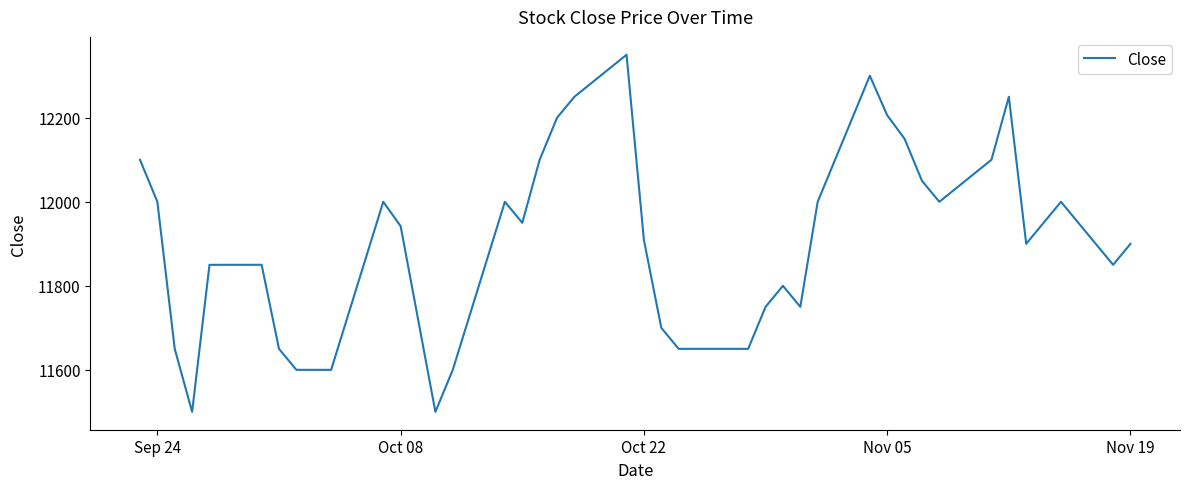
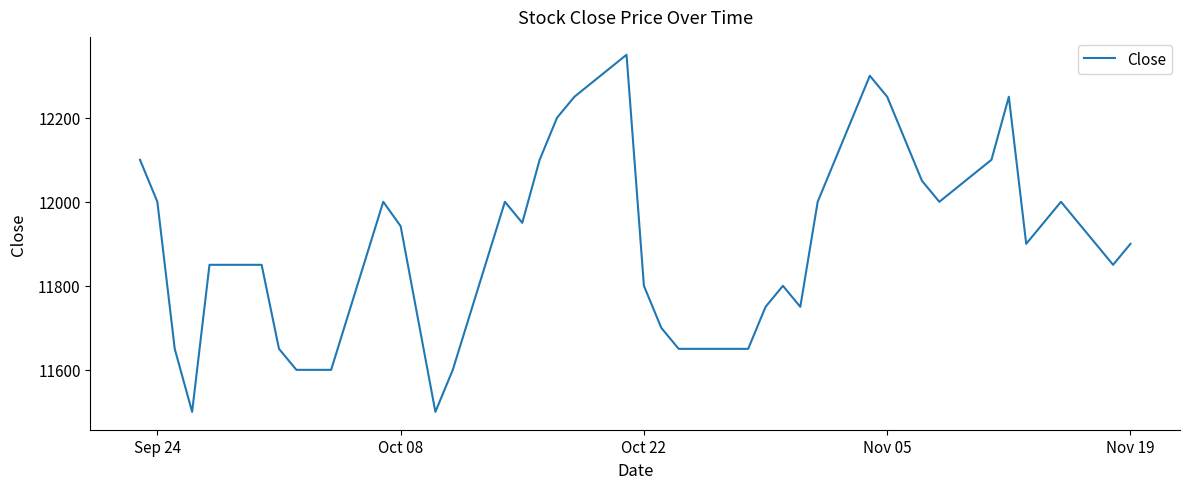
Oct 22: 11910 -> 11800
Nov 05: 12210 -> 12250
